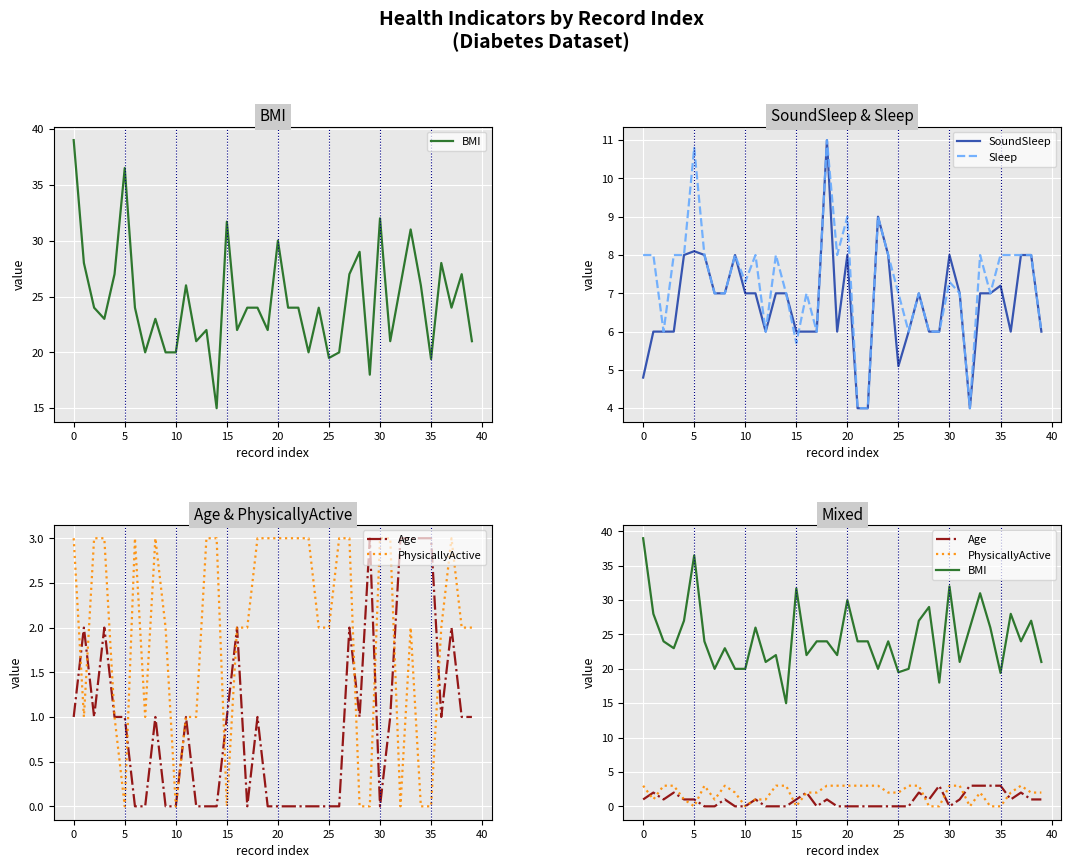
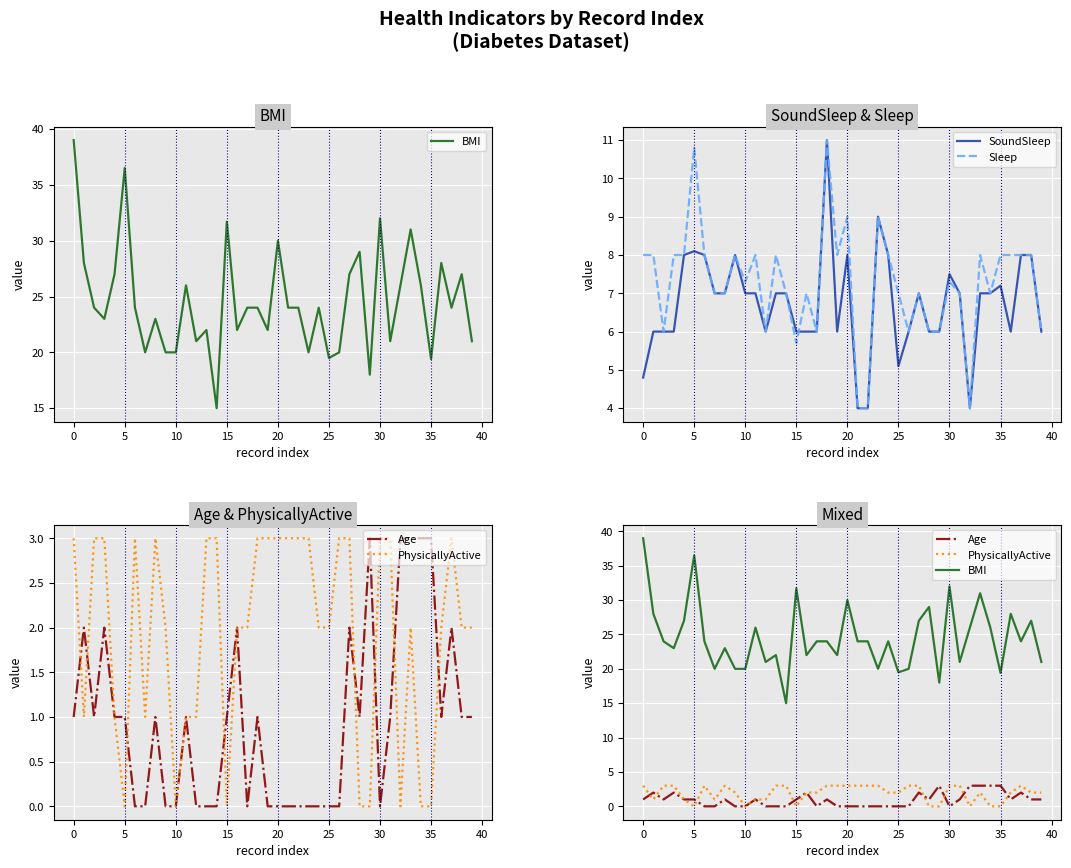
SoundSleep & Sleep, SoundSleep, 30: 8.0 -> 7.5
